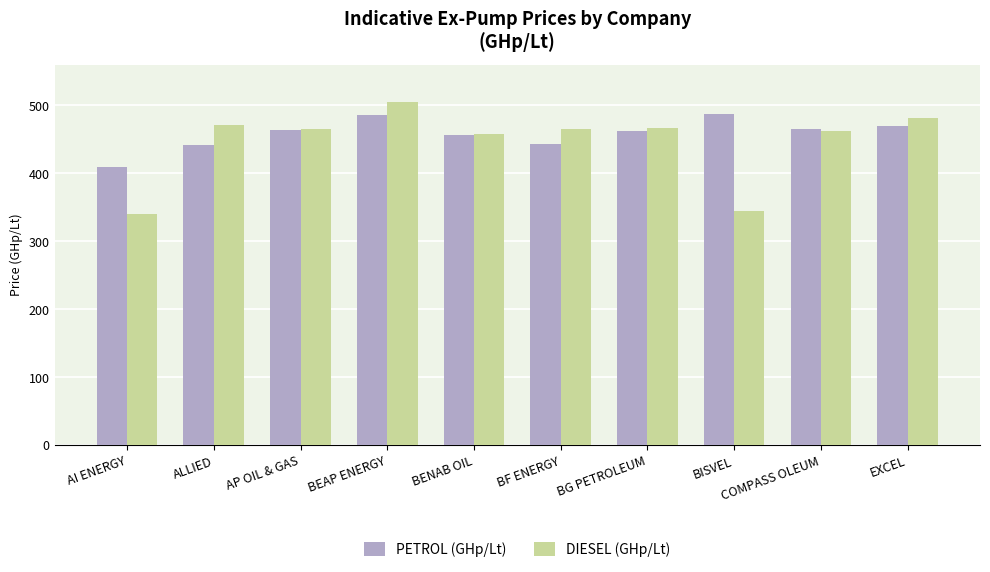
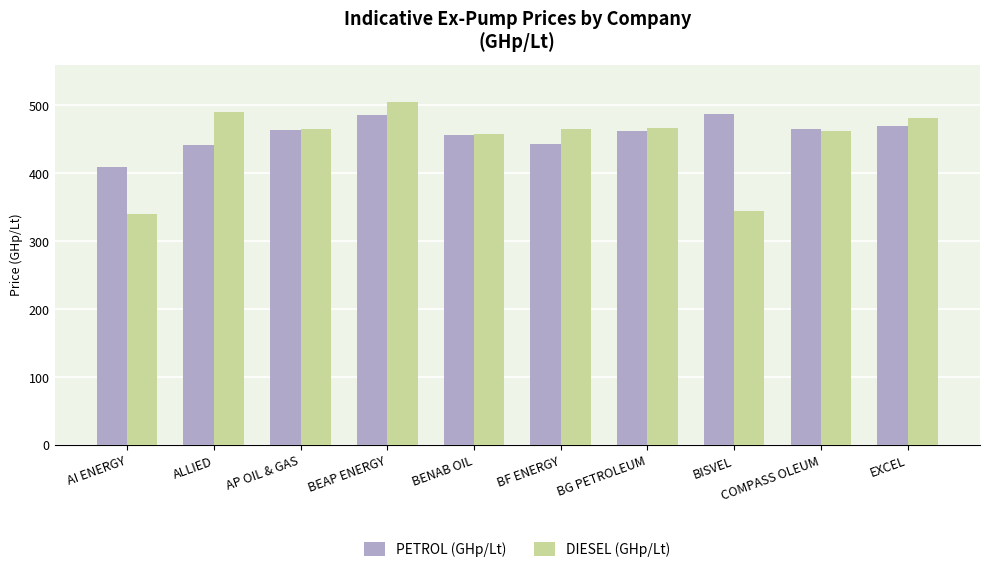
DIESEL (GHp/Lt), ALLIED: 470 -> 490
